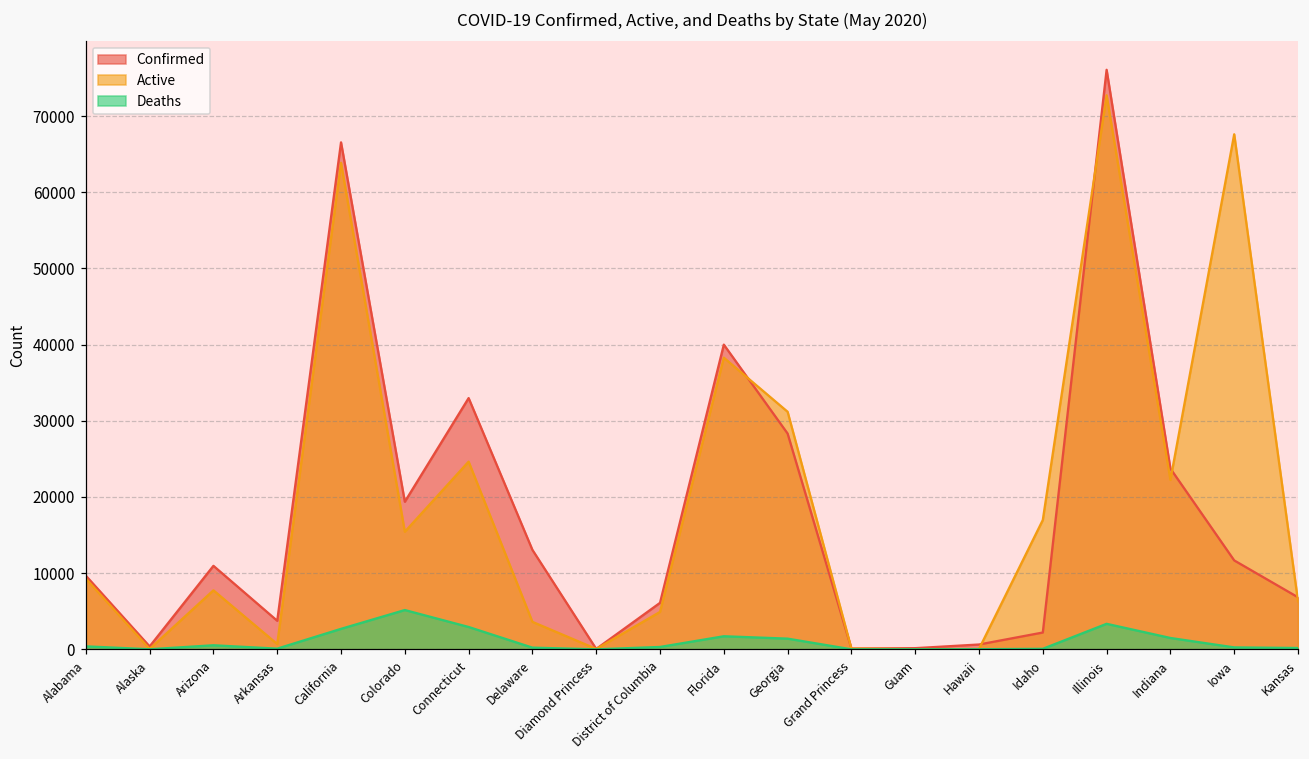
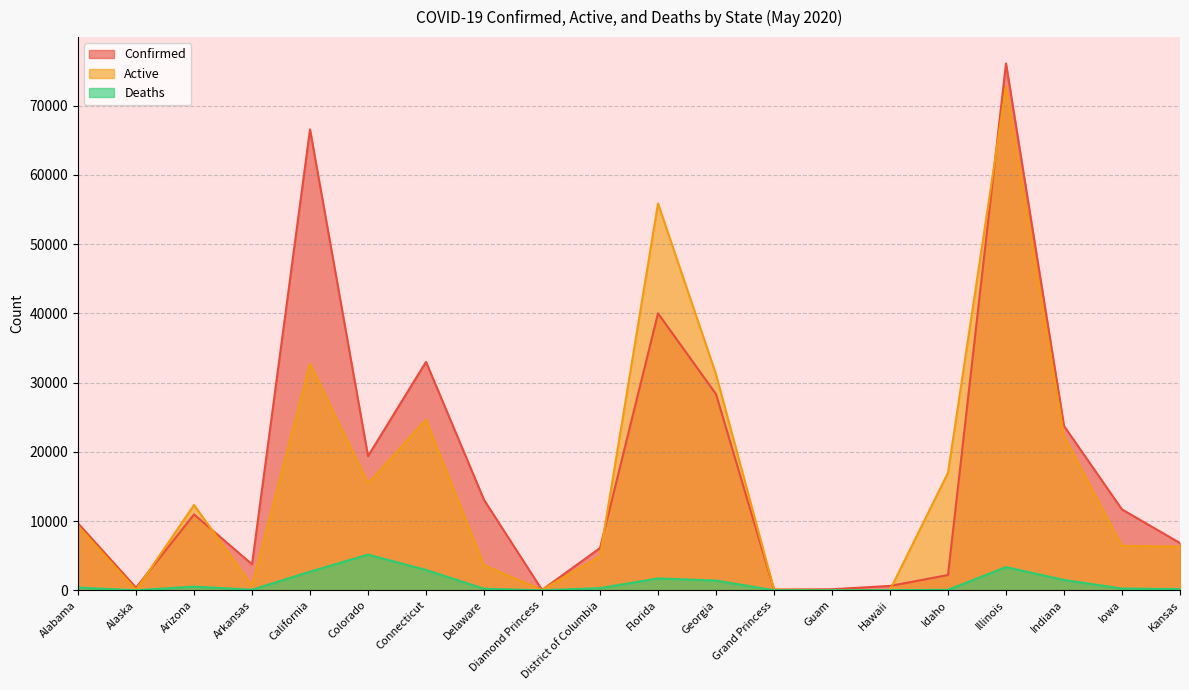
Active, Arizona: 8000 -> 12000
Active, California: 64000 -> 33000
Active, Florida: 38000 -> 56000
Active, Iowa: 68000 -> 6000
